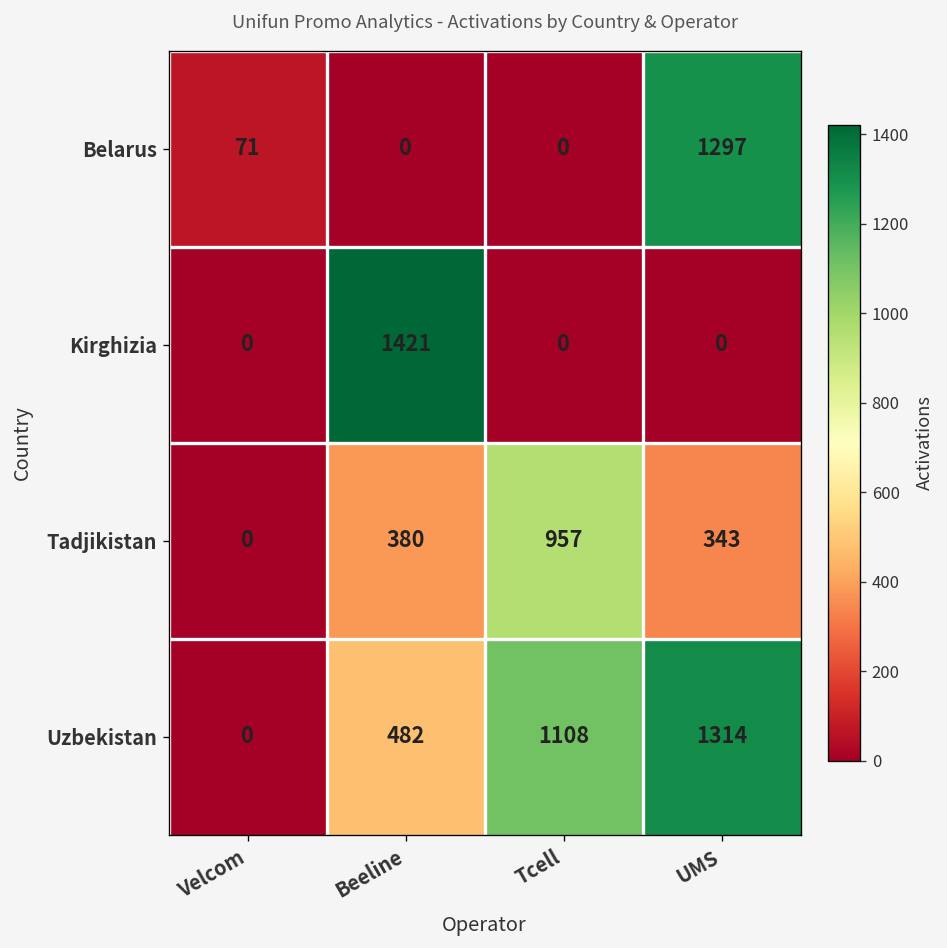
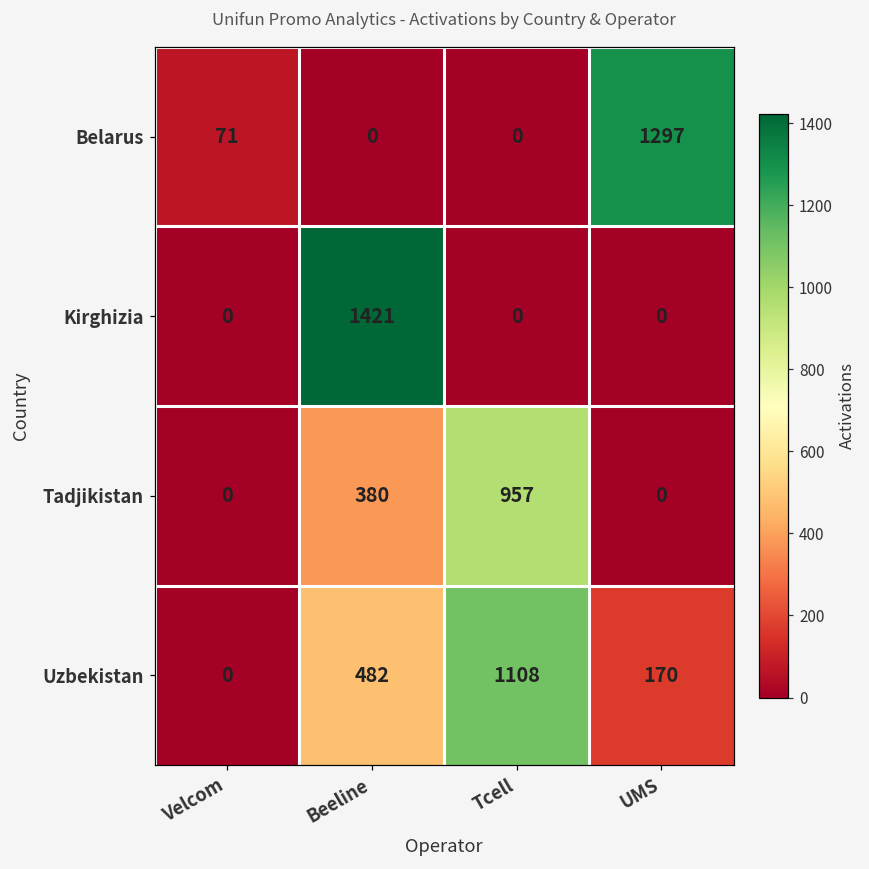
Tadjikistan, UMS: 343 -> 0
Uzbekistan, UMS: 1314 -> 170
